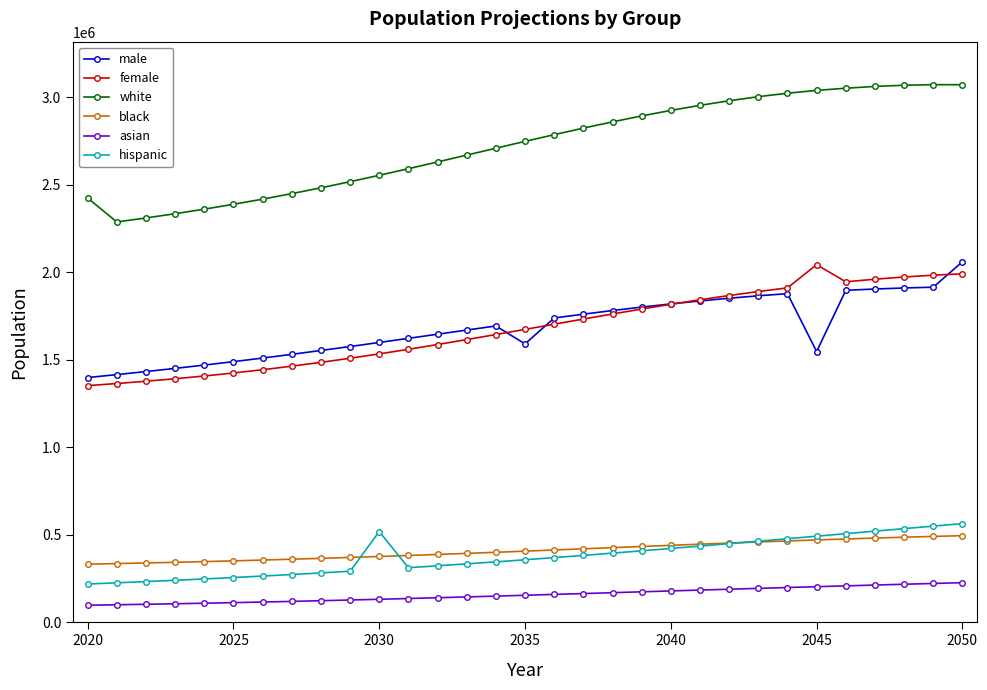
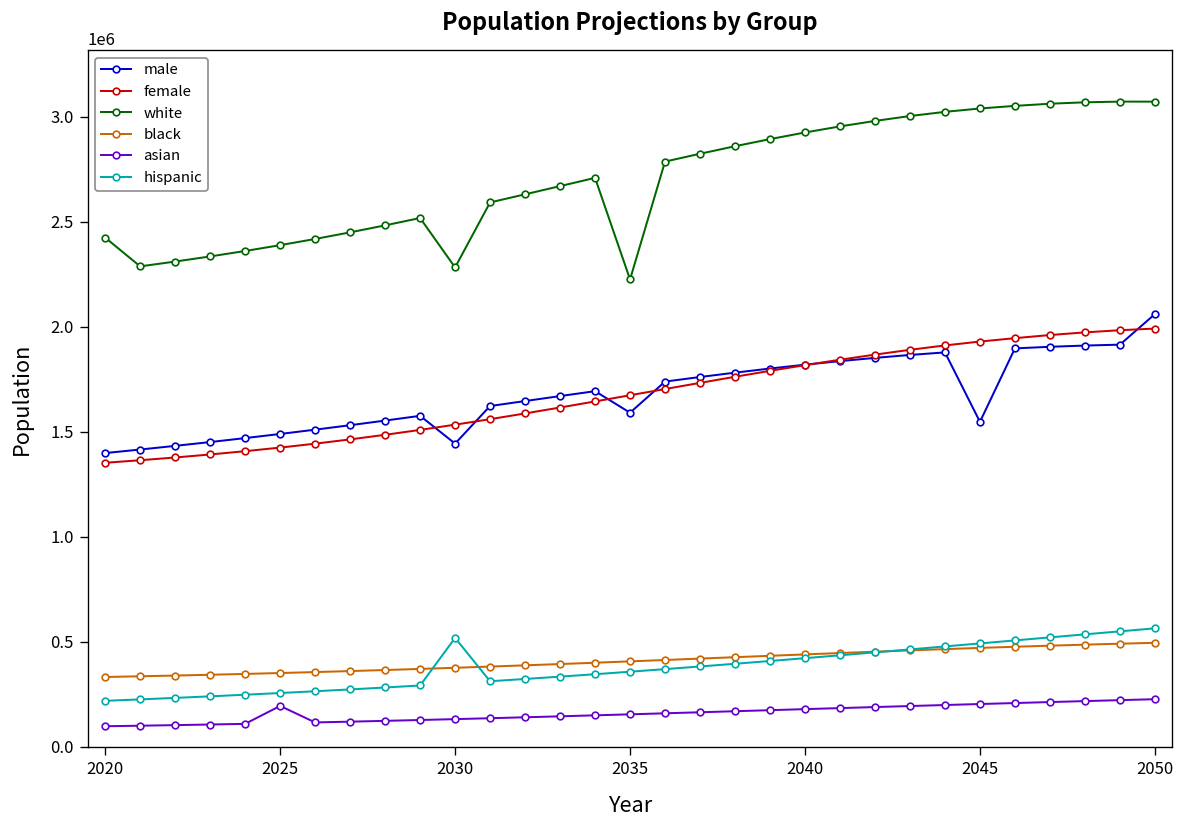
asian, 2025: 110000 -> 190000
male, 2030: 1600000 -> 1440000
white, 2030: 2560000 -> 2280000
white, 2035: 2750000 -> 2230000
female, 2045: 2040000 -> 1930000
